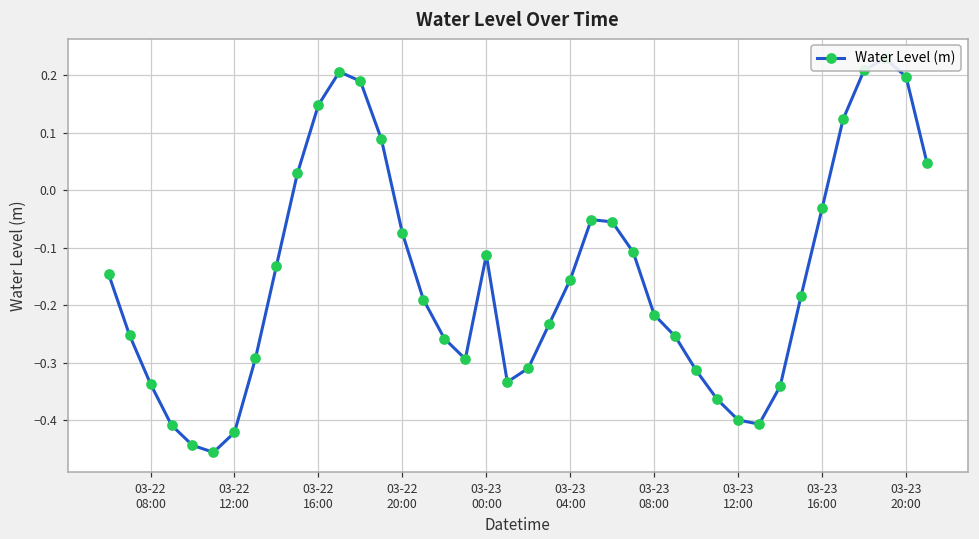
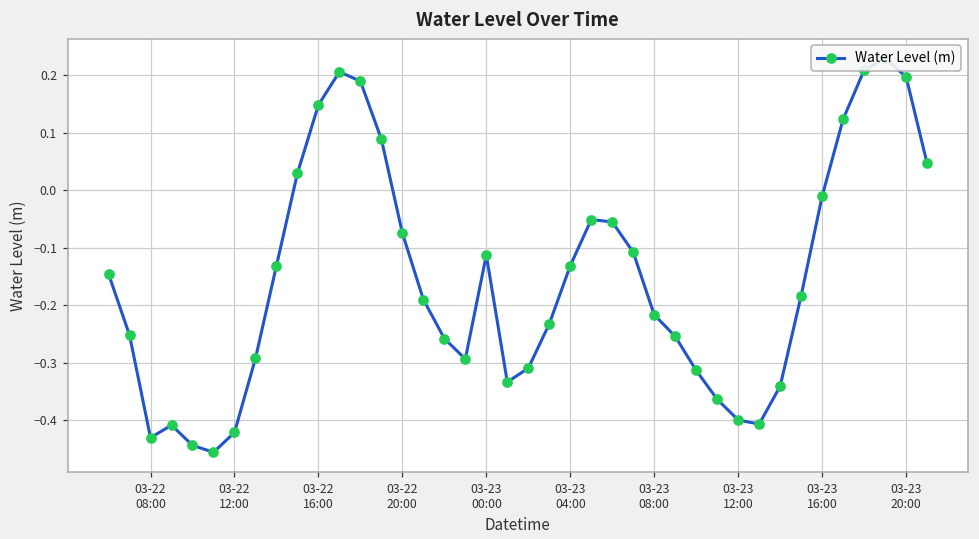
03-22 08:00: -0.34 -> -0.43
03-23 04:00: -0.16 -> -0.13
03-23 16:00: -0.03 -> -0.01
